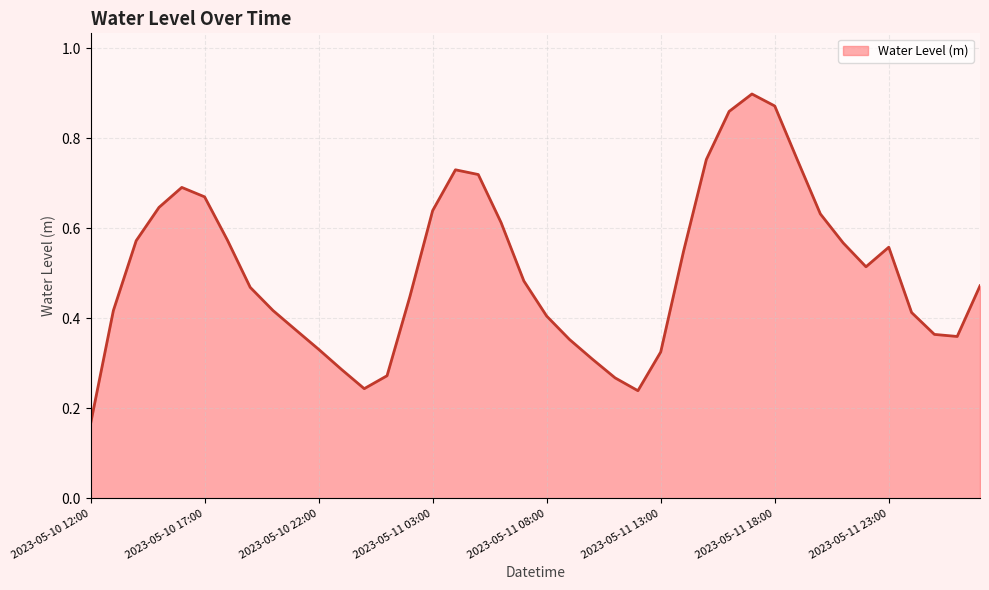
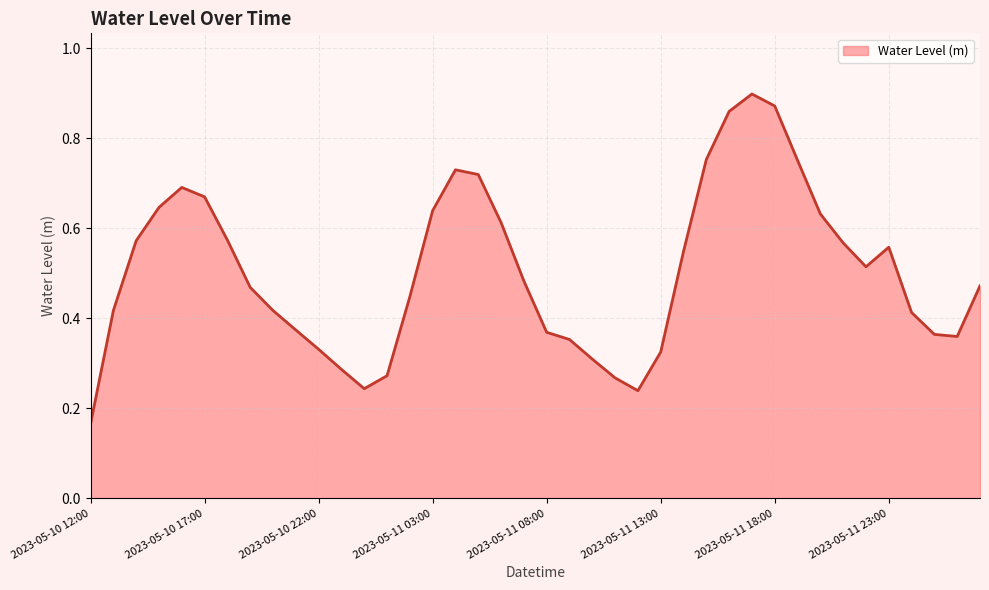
2023-05-11 08:00: 0.40 -> 0.37
